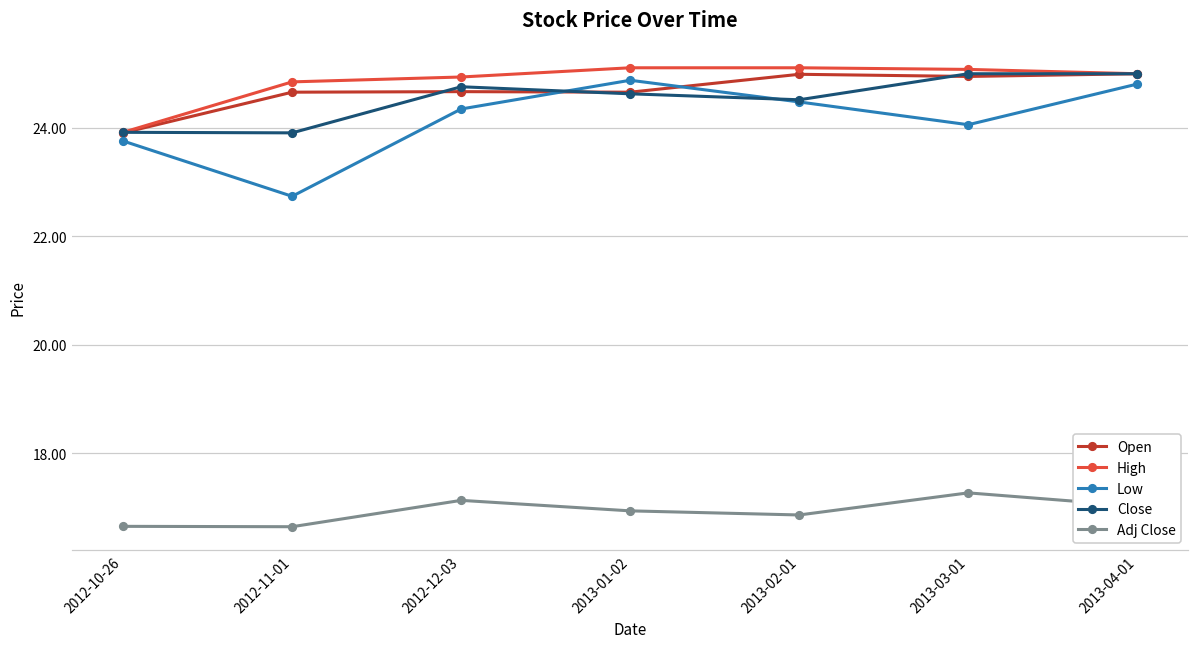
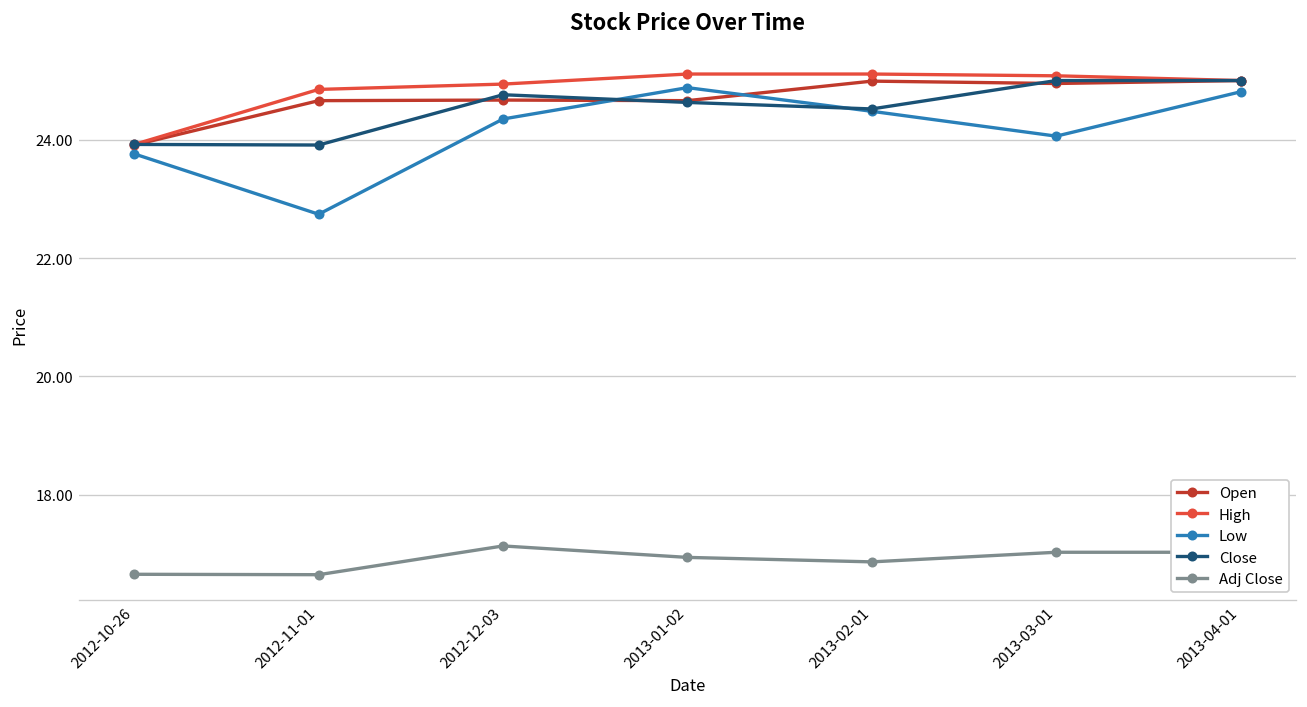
Adj Close, 2013-03-01: 17.3 -> 17.0
